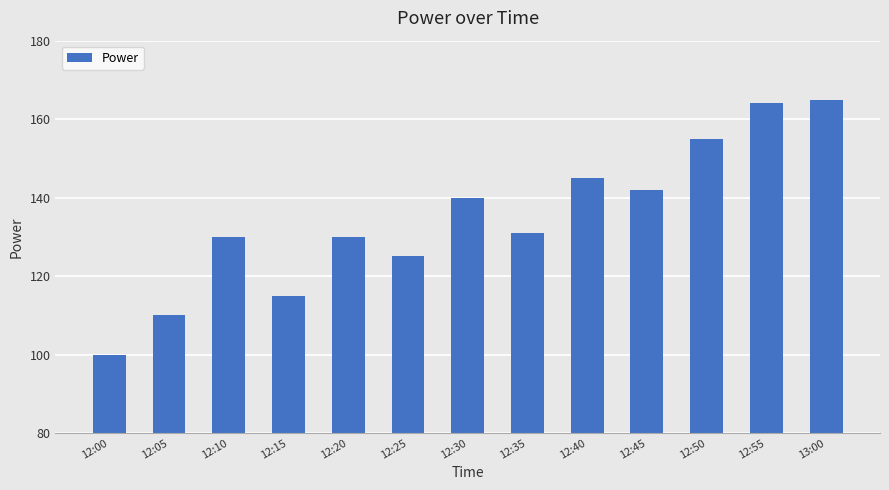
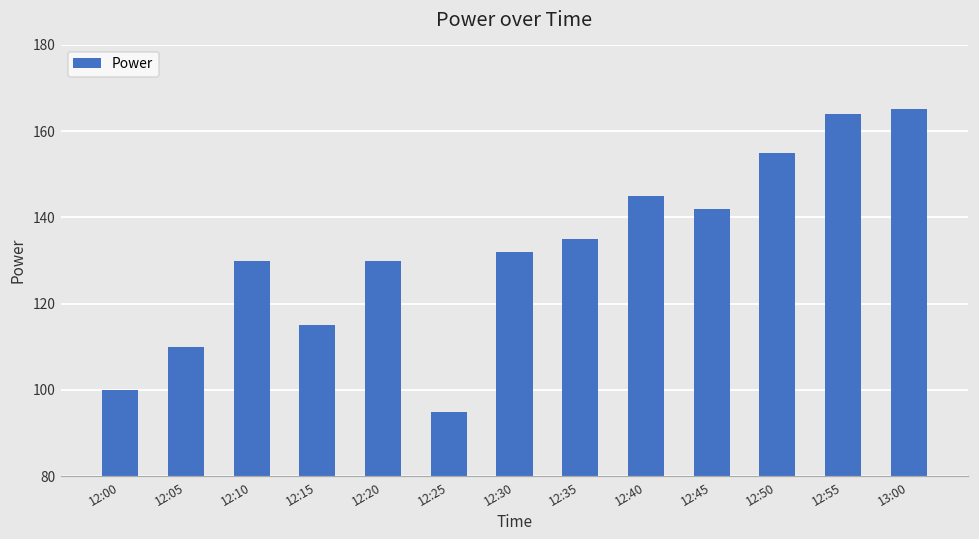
12:25: 125 -> 95
12:30: 140 -> 132
12:35: 131 -> 135
